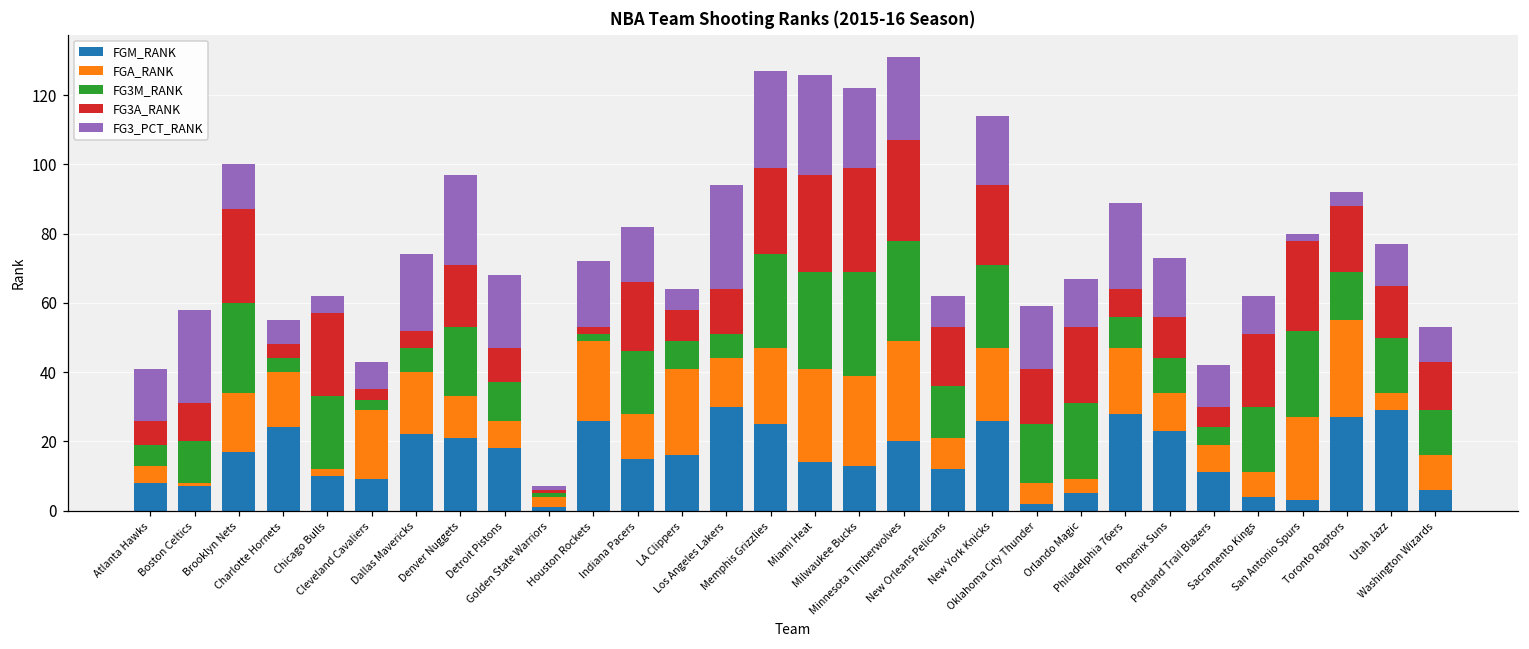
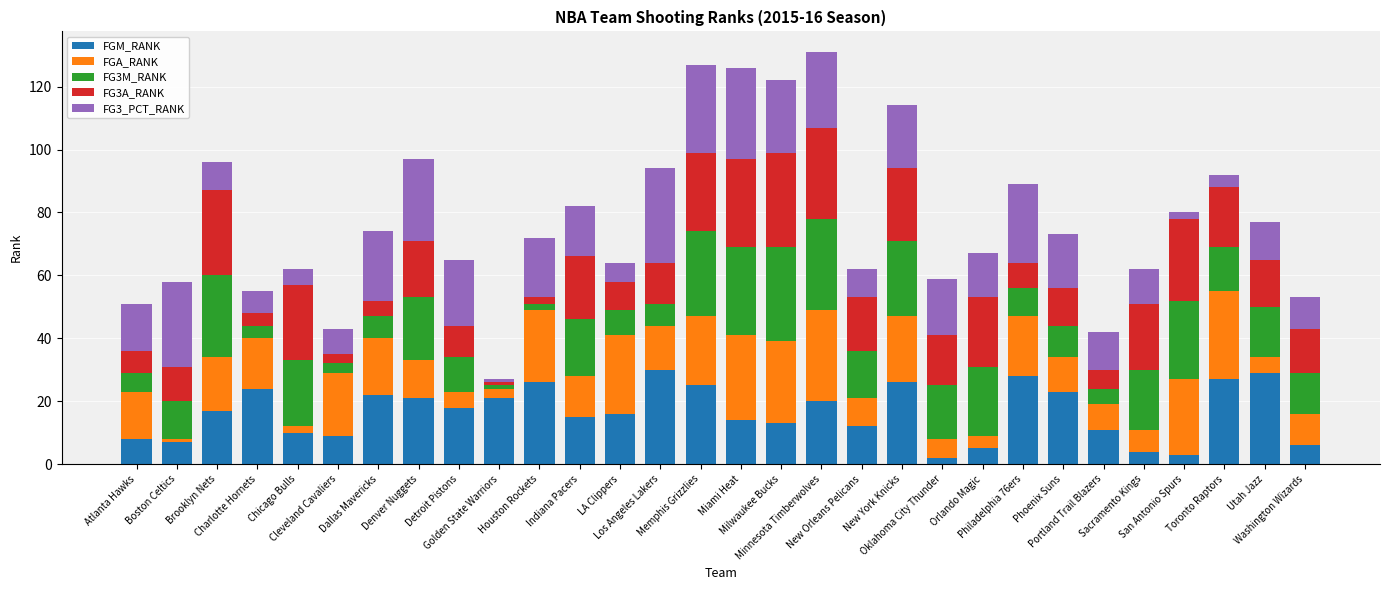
FGA_RANK, Atlanta Hawks: 5 -> 15
FG3_PCT_RANK, Brooklyn Nets: 13 -> 9
FGA_RANK, Detroit Pistons: 8 -> 5
FGM_RANK, Golden State Warriors: 1 -> 21
